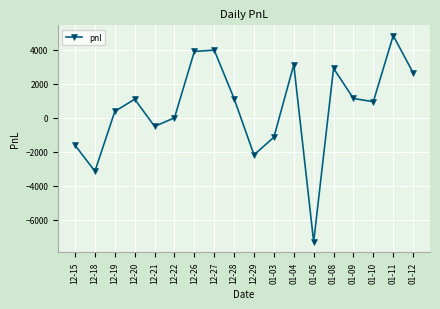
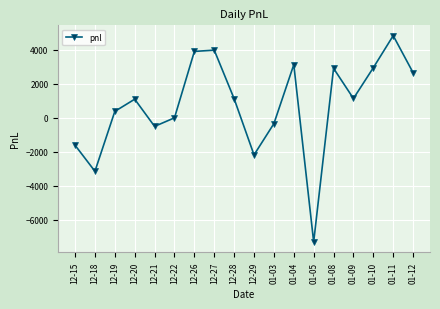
01-03: -1100 -> -300
01-10: 1000 -> 3000
